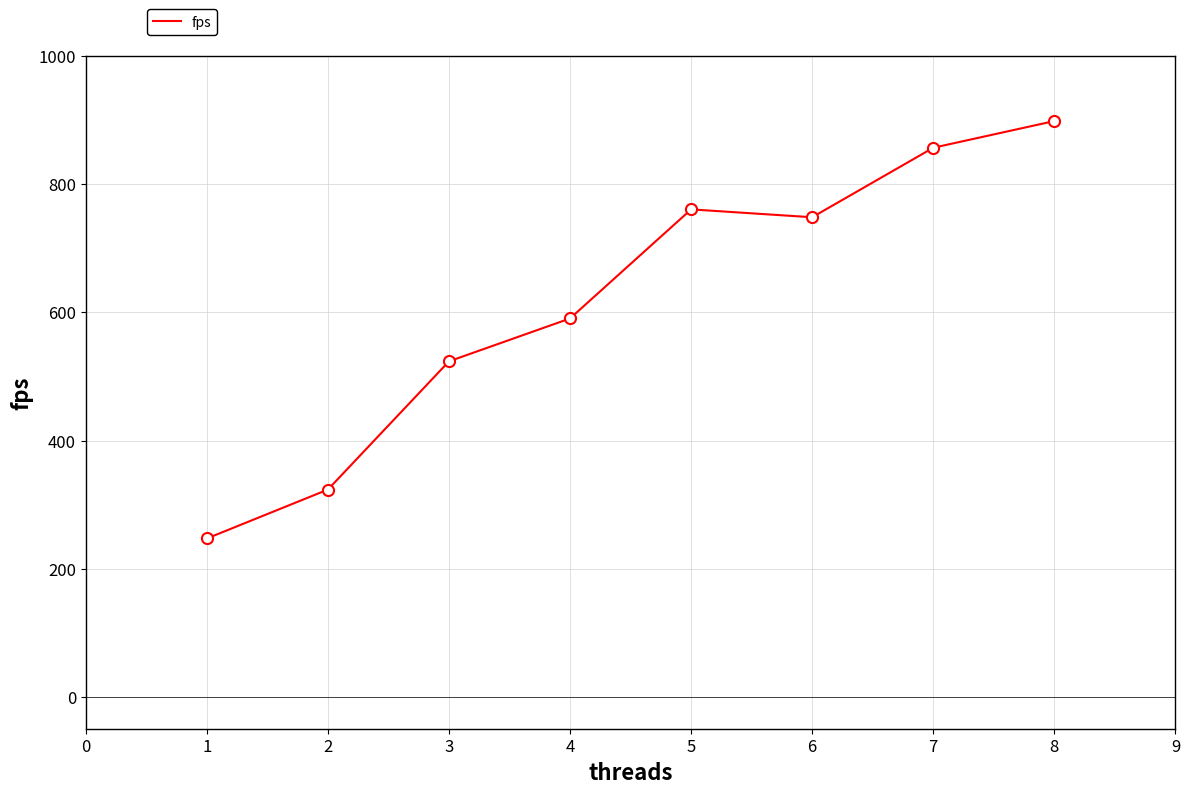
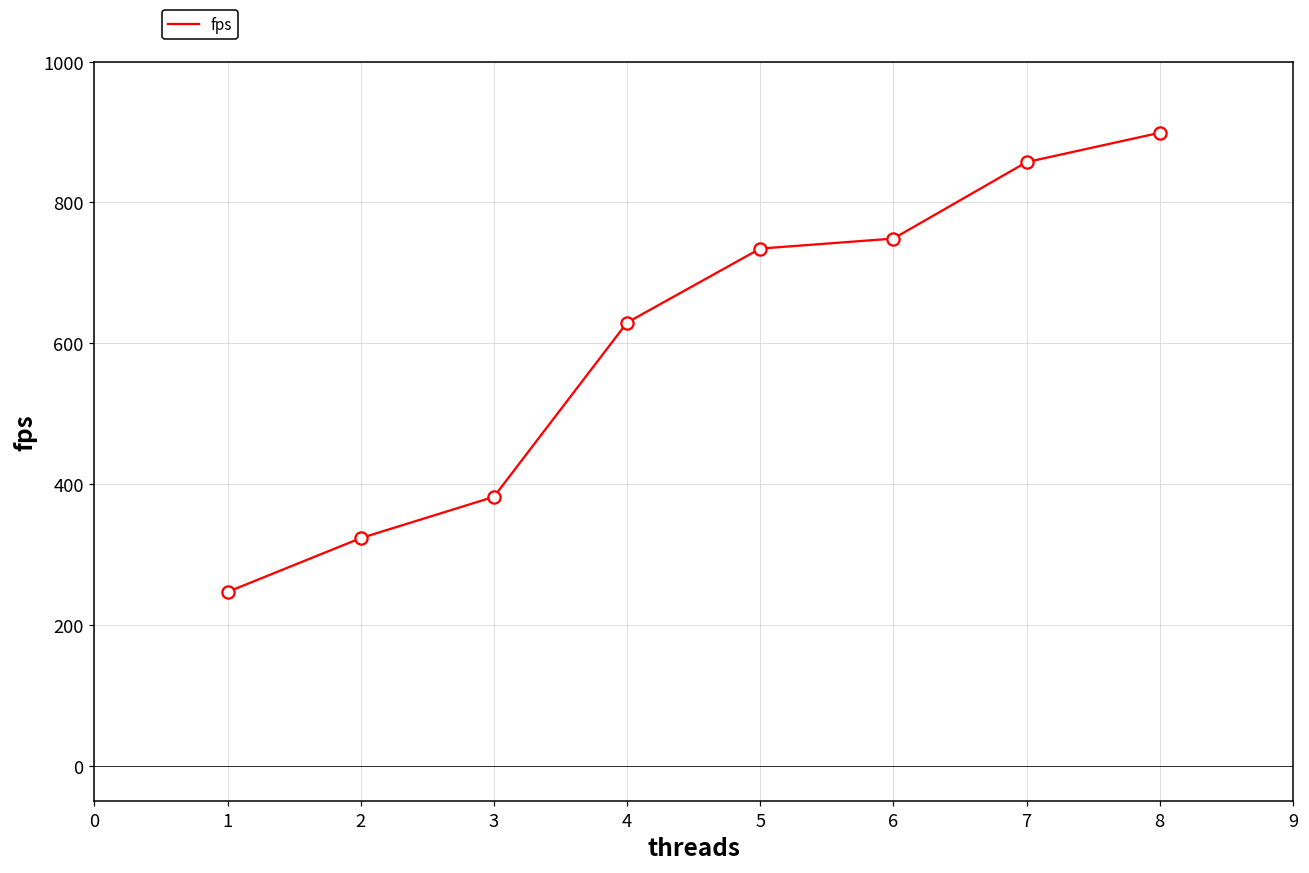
3: 520 -> 380
4: 590 -> 630
5: 760 -> 730
